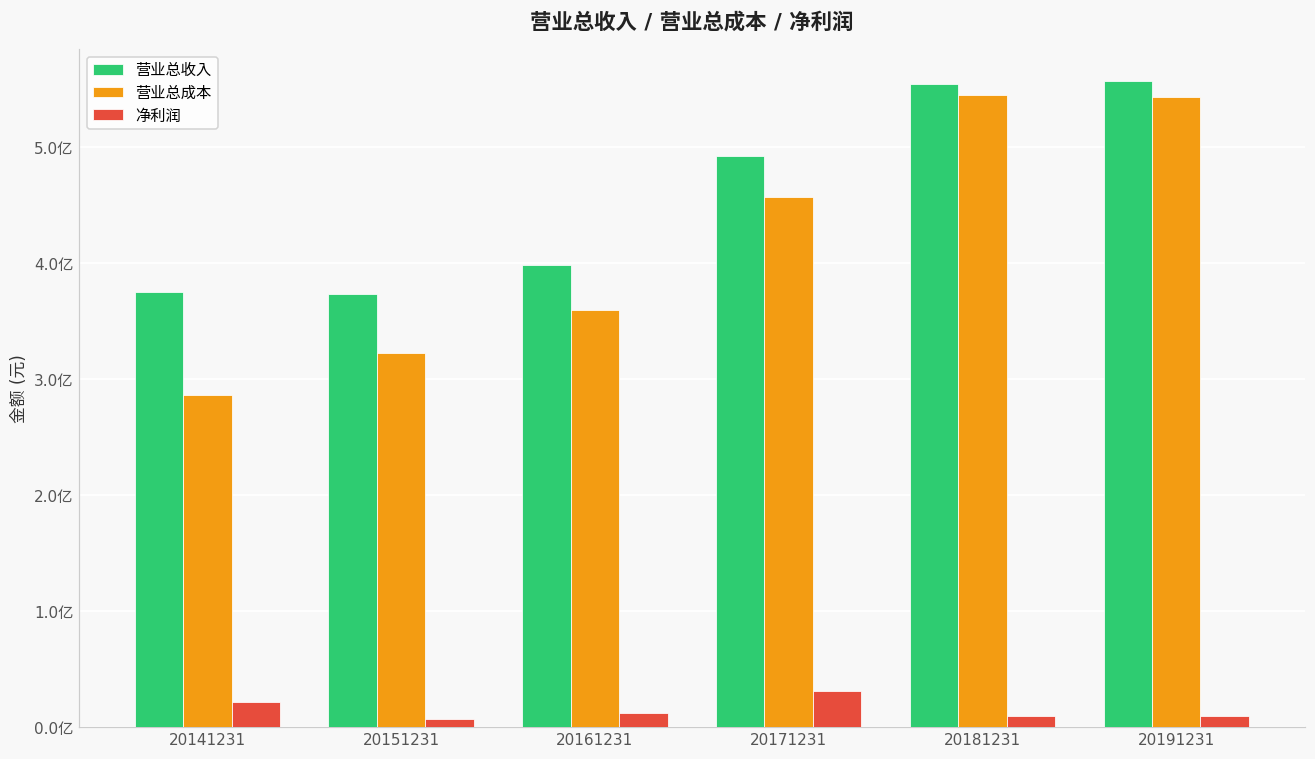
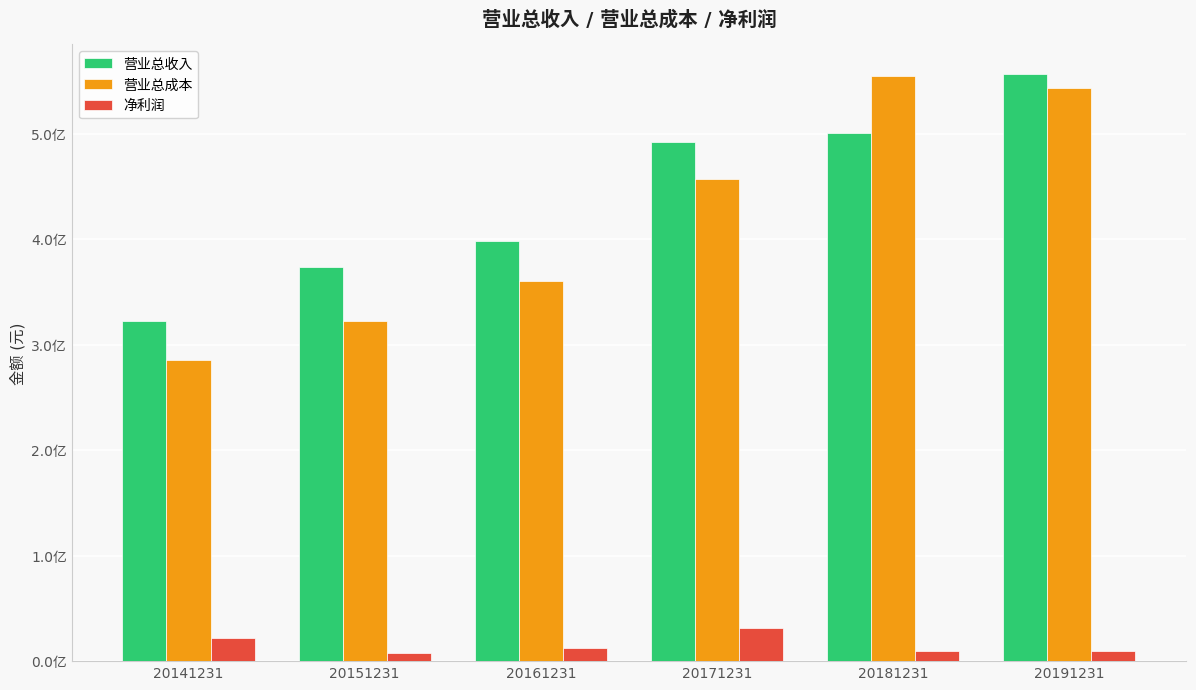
营业总收入, 20141231: 3.75亿 -> 3.23亿
营业总收入, 20181231: 5.54亿 -> 5.00亿
营业总成本, 20181231: 5.45亿 -> 5.55亿
